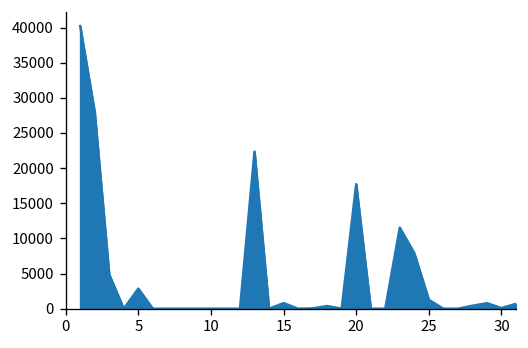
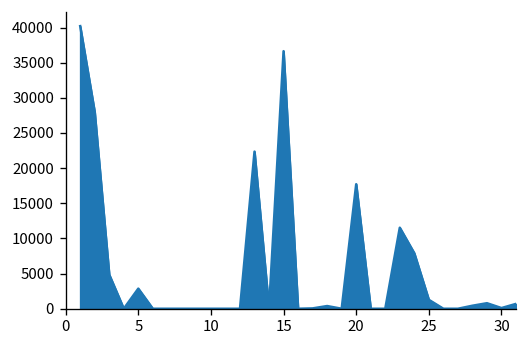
15: 1000 -> 37000
